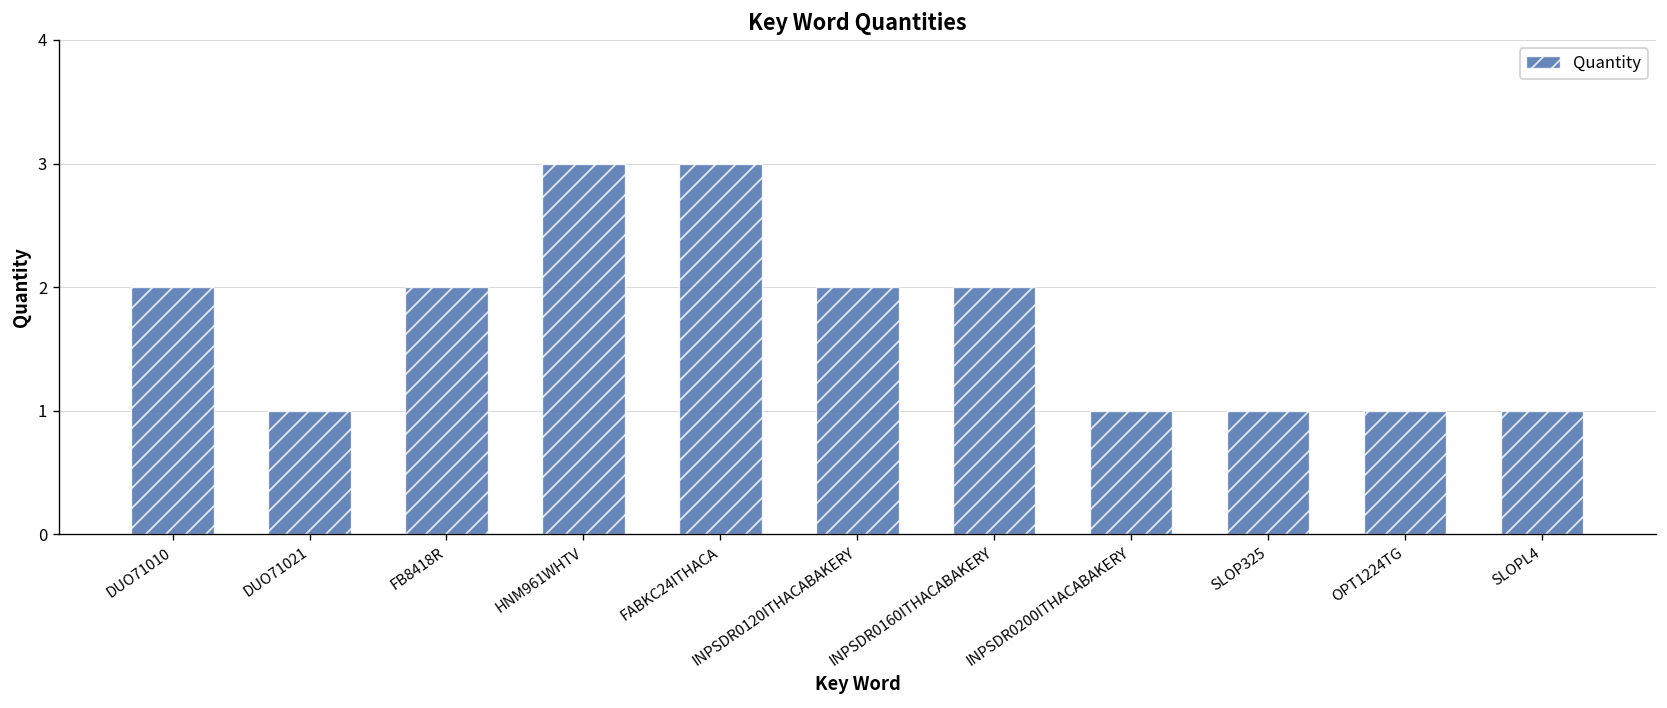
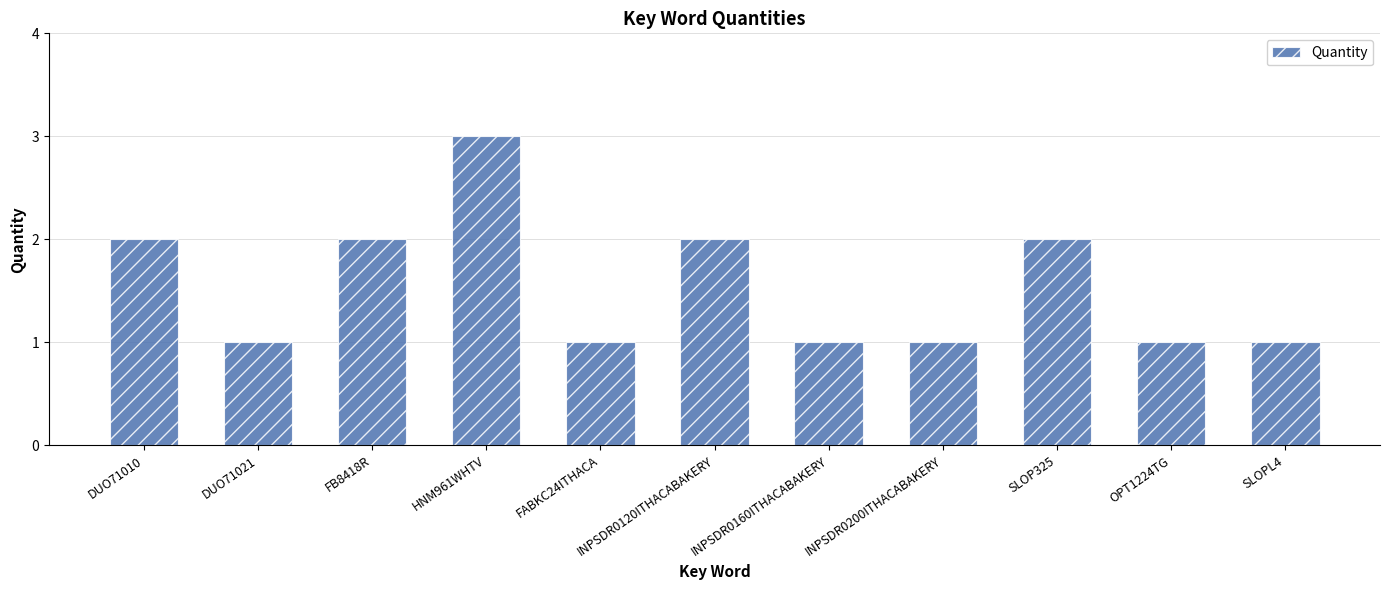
FABKC24ITHACA: 3 -> 1
INPSDR0160ITHACABAKERY: 2 -> 1
SLOP325: 1 -> 2
